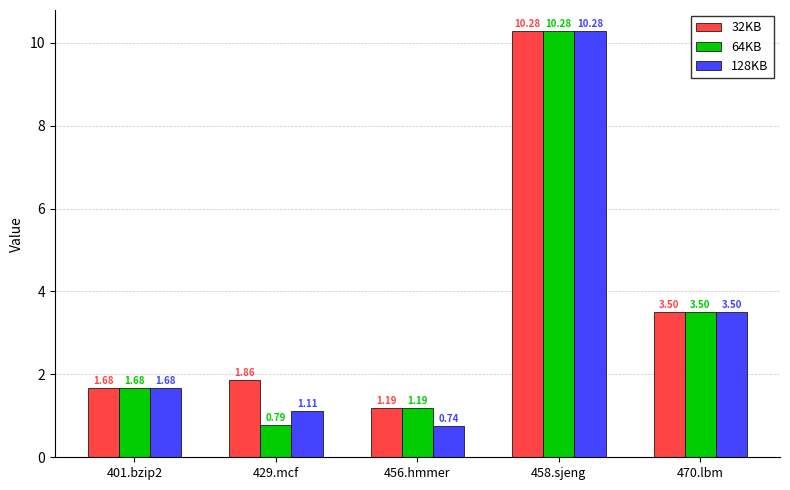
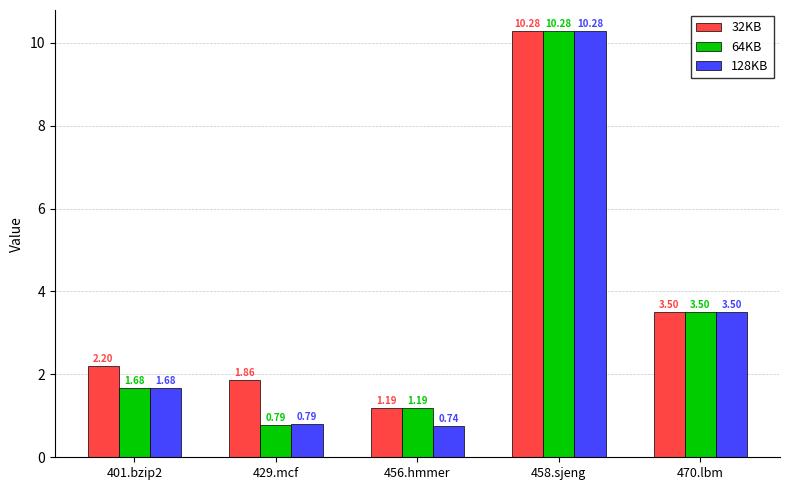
32KB, 401.bzip2: 1.68 -> 2.20
128KB, 429.mcf: 1.11 -> 0.79
